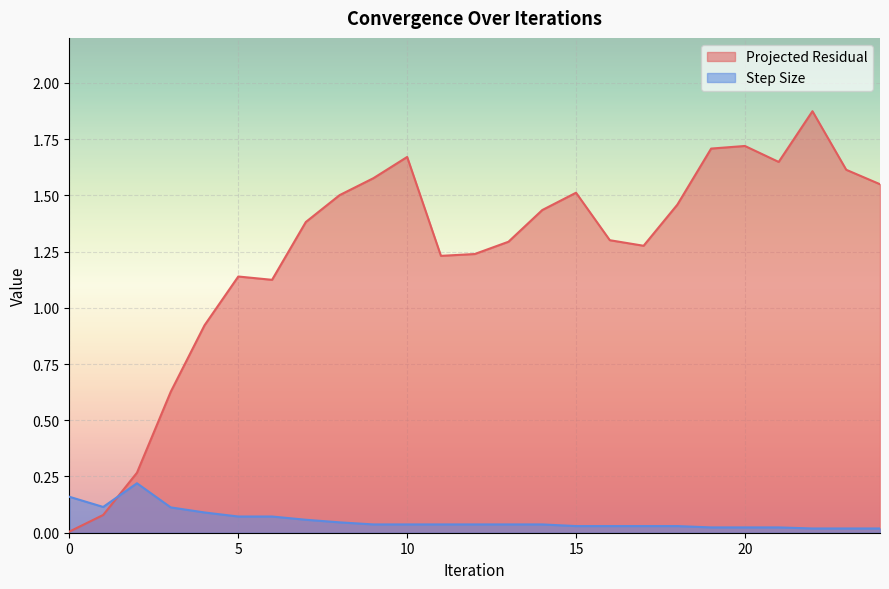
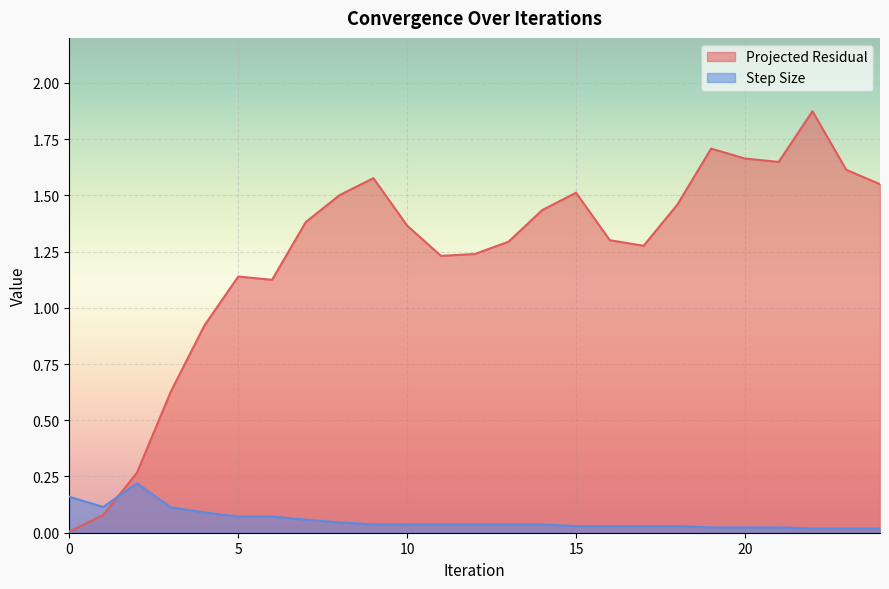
Projected Residual, 10: 1.67 -> 1.37
Projected Residual, 20: 1.72 -> 1.66
